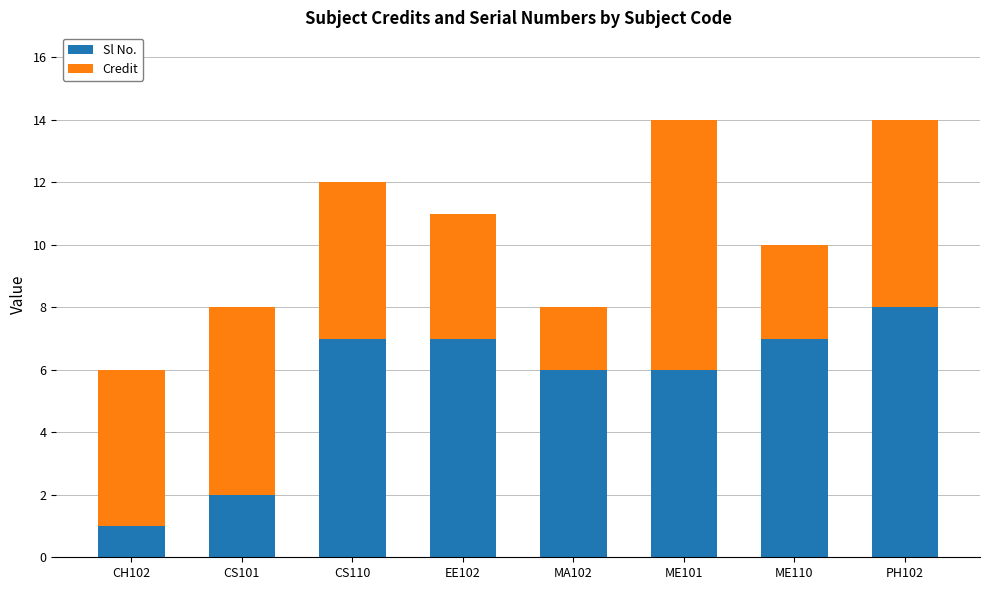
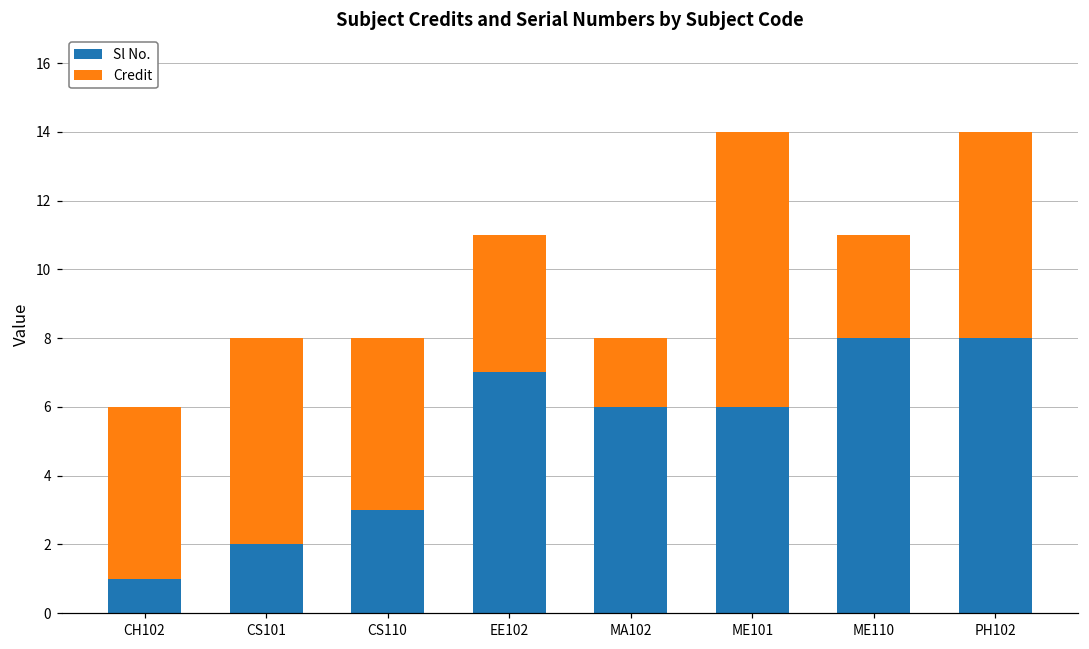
Sl No., CS110: 7 -> 3
Sl No., ME110: 7 -> 8
